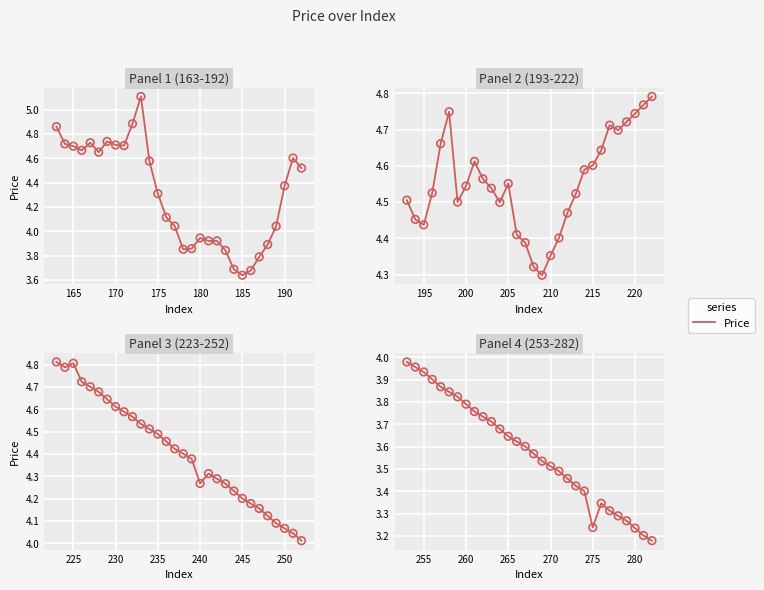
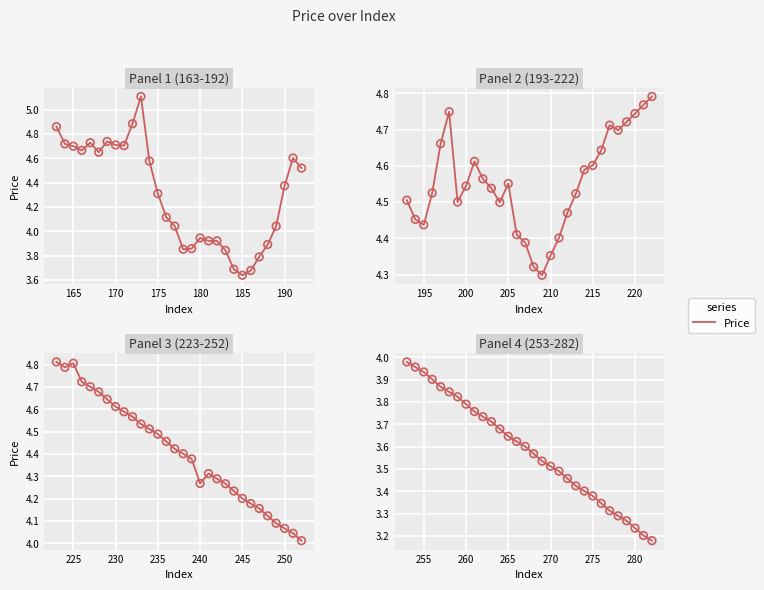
Panel 4 (253-282), 275: 3.24 -> 3.38
